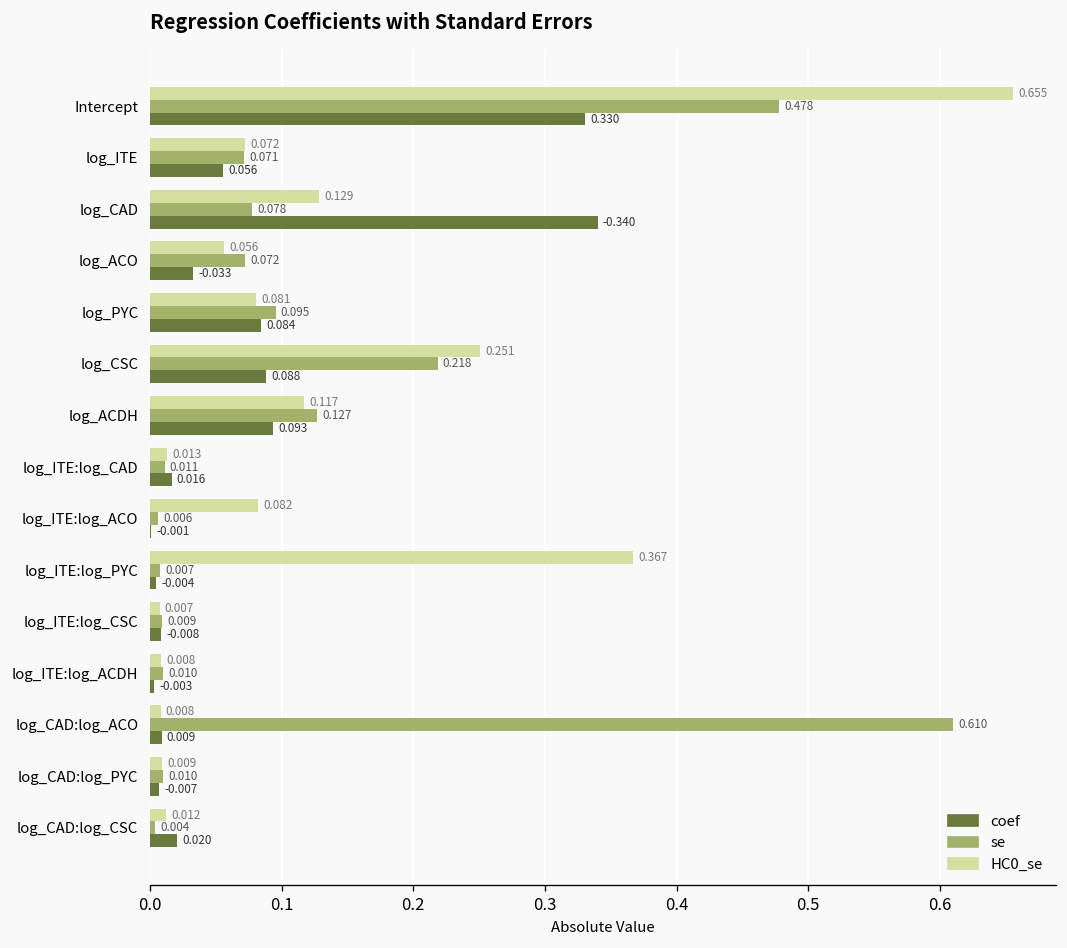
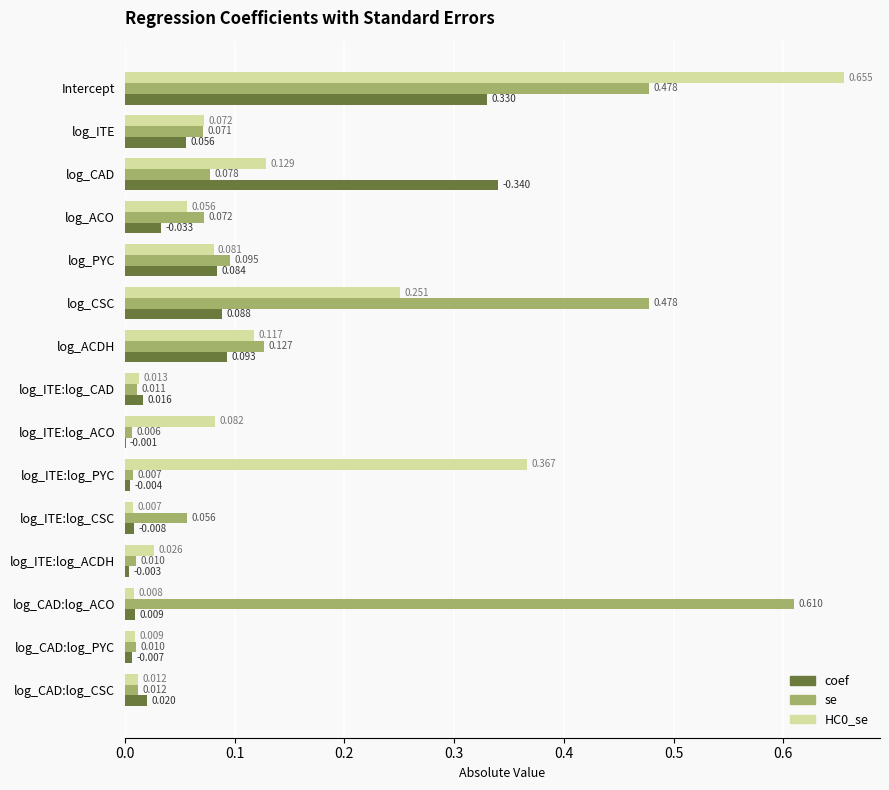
se, log_CSC: 0.218 -> 0.478
se, log_ITE:log_CSC: 0.009 -> 0.056
HC0_se, log_ITE:log_ACDH: 0.008 -> 0.026
se, log_CAD:log_CSC: 0.004 -> 0.012
